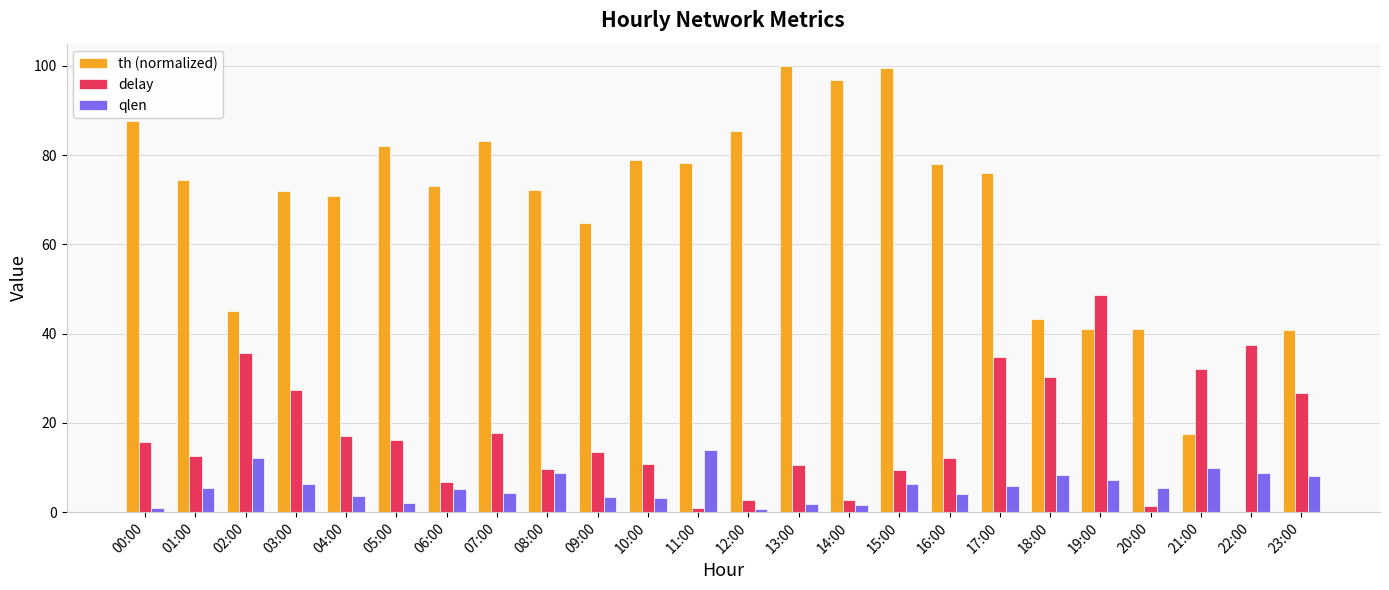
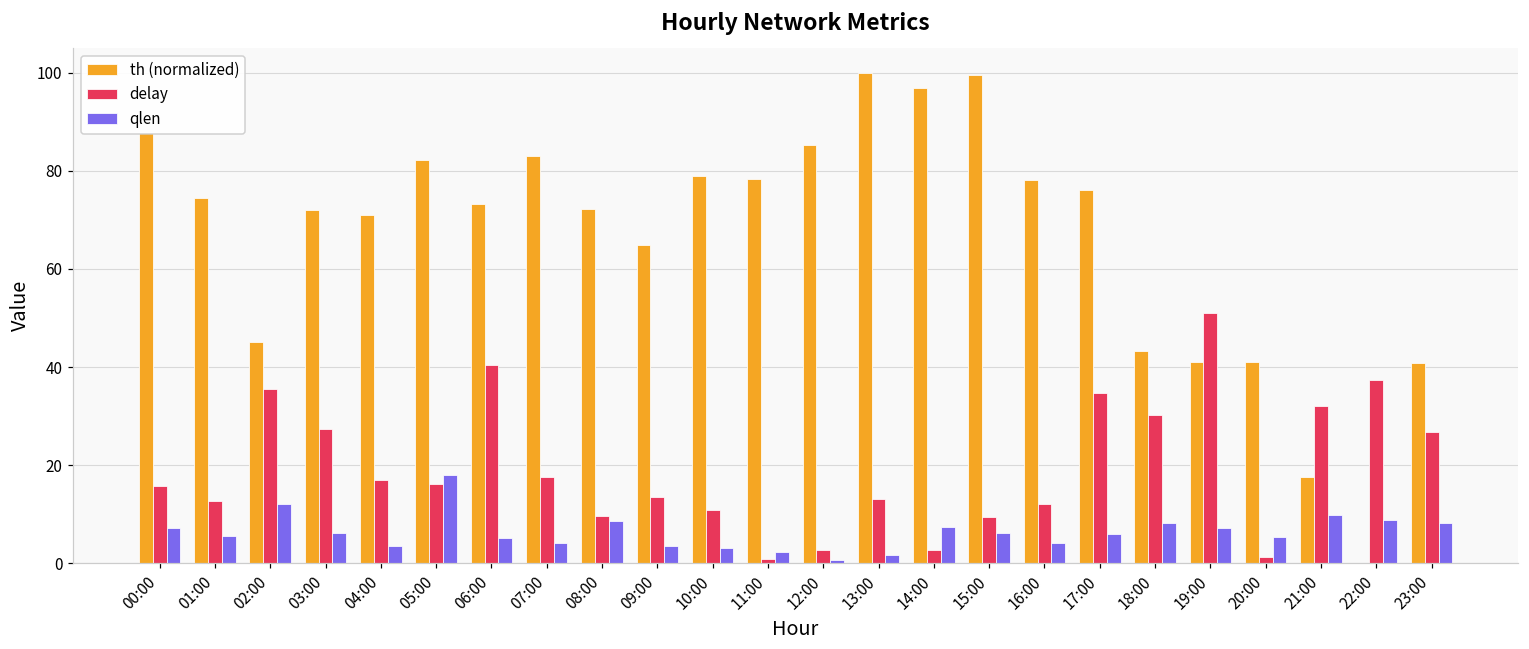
qlen, 00:00: 1 -> 7
qlen, 05:00: 2 -> 18
delay, 06:00: 7 -> 40
qlen, 11:00: 14 -> 2
delay, 13:00: 10 -> 13
qlen, 14:00: 2 -> 7
delay, 19:00: 49 -> 51
